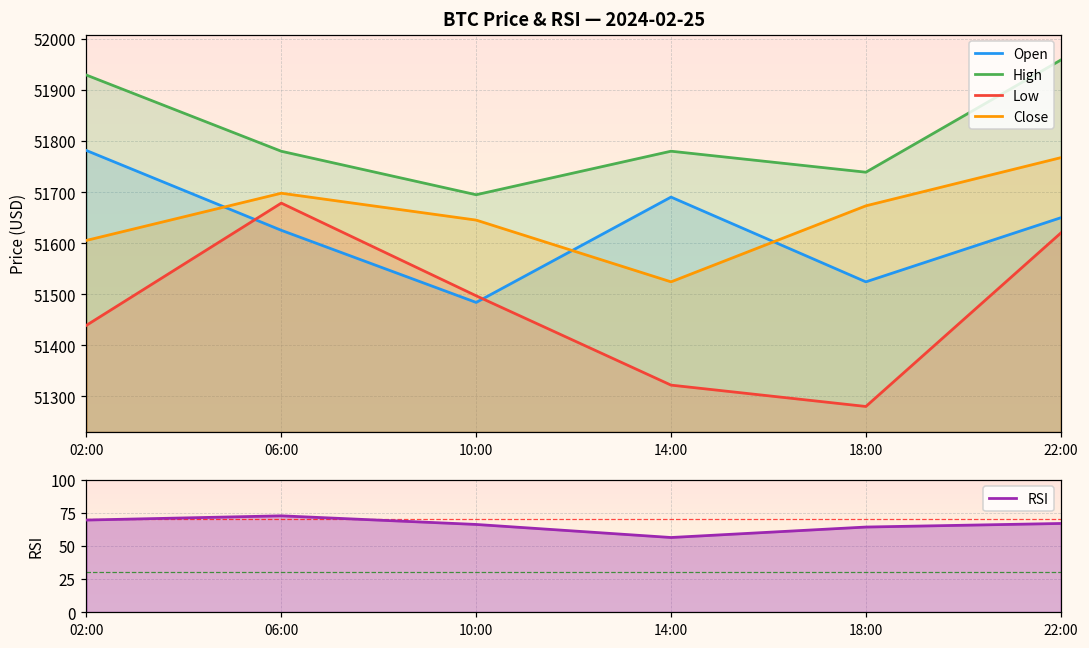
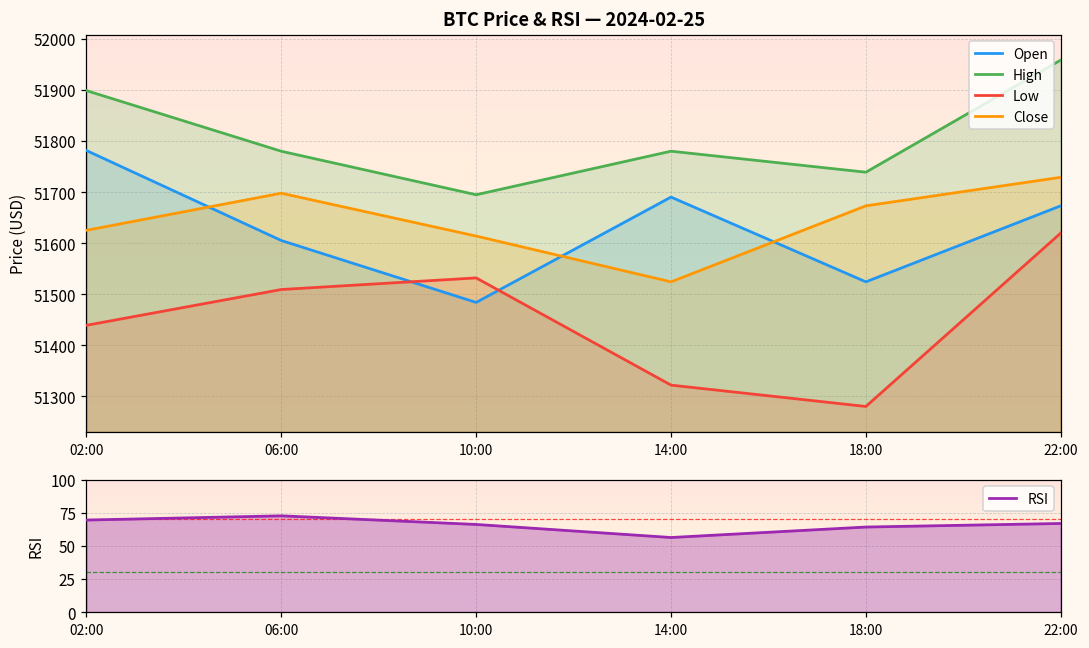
BTC Price & RSI — 2024-02-25, High, 02:00: 51930 -> 51900
BTC Price & RSI — 2024-02-25, Close, 02:00: 51610 -> 51620
BTC Price & RSI — 2024-02-25, Open, 06:00: 51630 -> 51610
BTC Price & RSI — 2024-02-25, Low, 06:00: 51680 -> 51510
BTC Price & RSI — 2024-02-25, Low, 10:00: 51500 -> 51530
BTC Price & RSI — 2024-02-25, Close, 10:00: 51650 -> 51610
BTC Price & RSI — 2024-02-25, Open, 22:00: 51650 -> 51670
BTC Price & RSI — 2024-02-25, Close, 22:00: 51770 -> 51730
